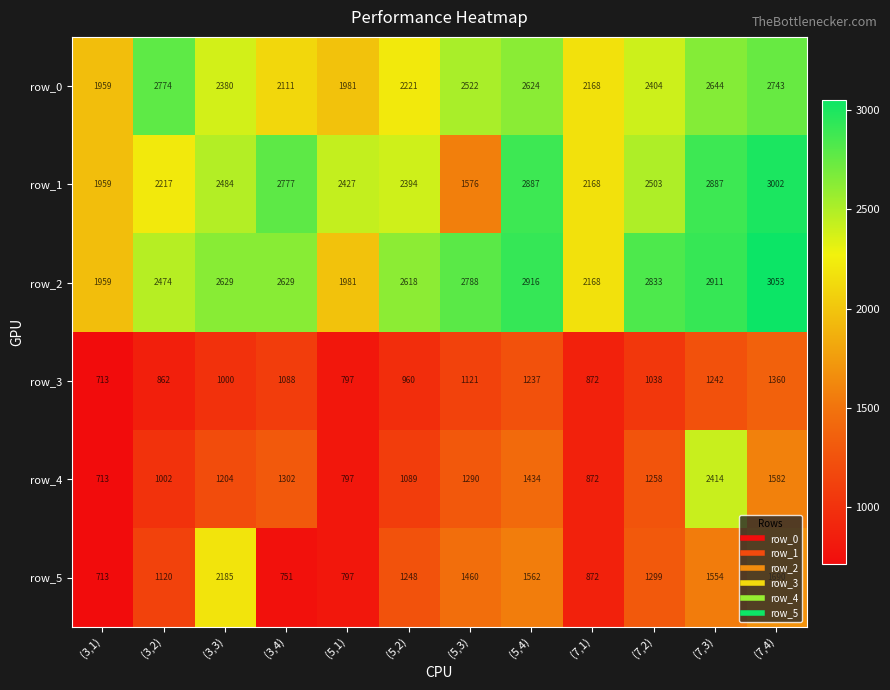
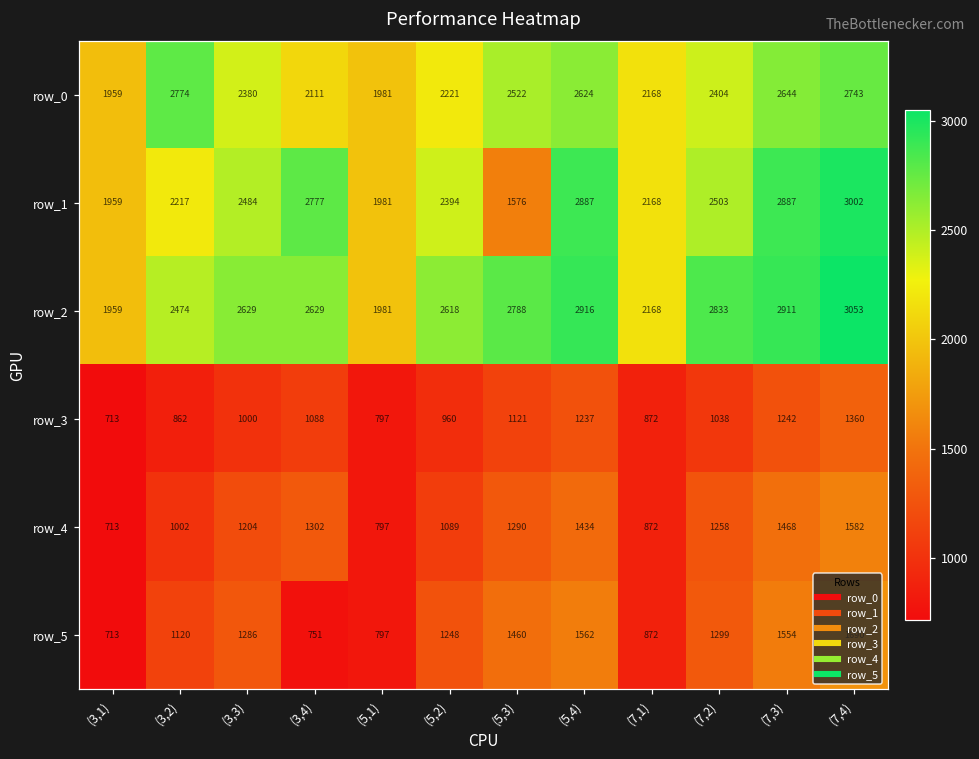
row_1, (5,1): 2427 -> 1981
row_4, (7,3): 2414 -> 1468
row_5, (3,3): 2185 -> 1286
